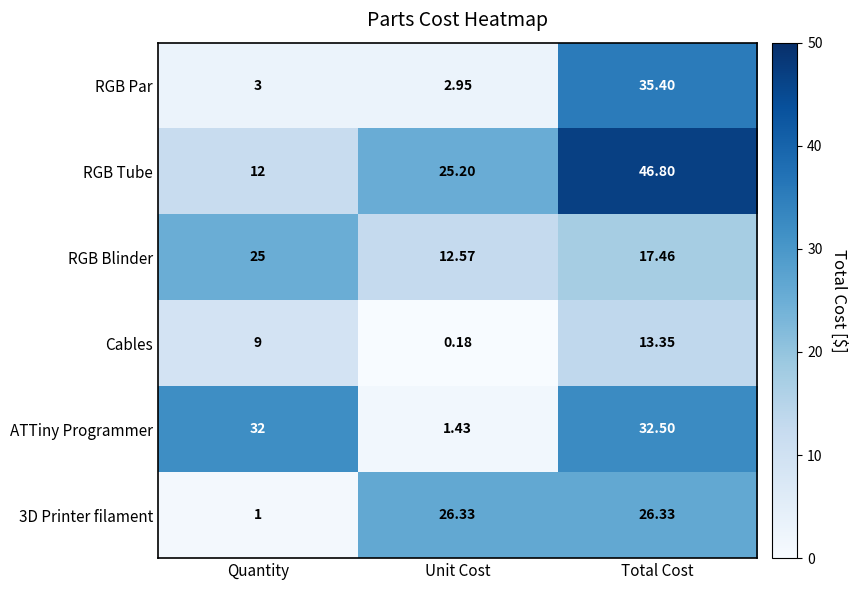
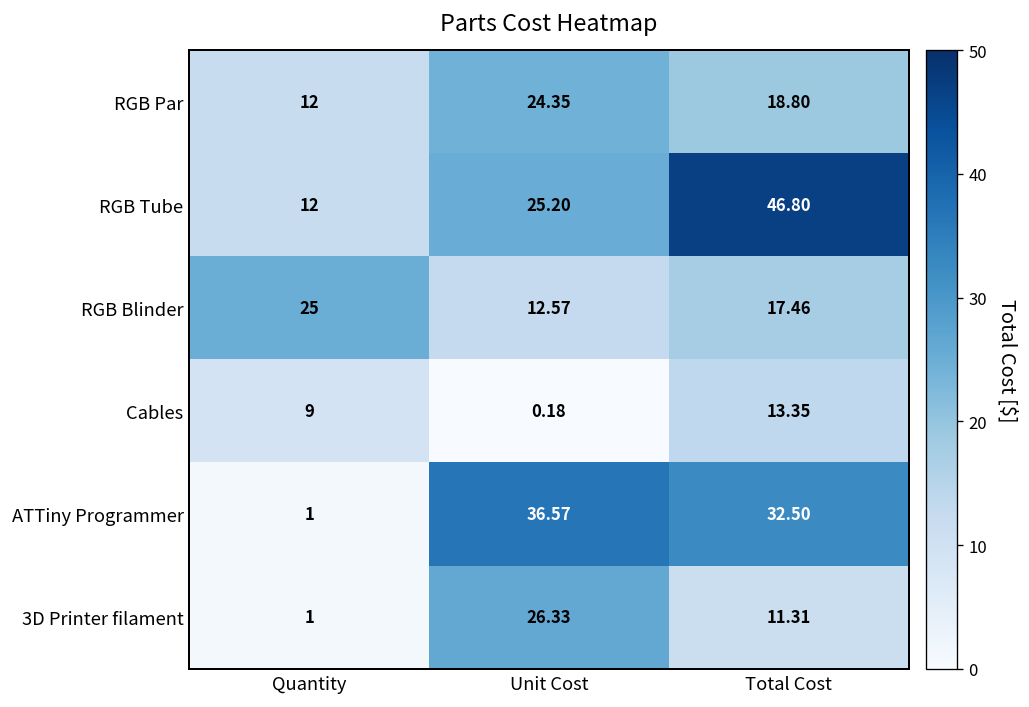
RGB Par, Quantity: 3 -> 12
RGB Par, Unit Cost: 2.95 -> 24.35
RGB Par, Total Cost: 35.40 -> 18.80
ATTiny Programmer, Quantity: 32 -> 1
ATTiny Programmer, Unit Cost: 1.43 -> 36.57
3D Printer filament, Total Cost: 26.33 -> 11.31
